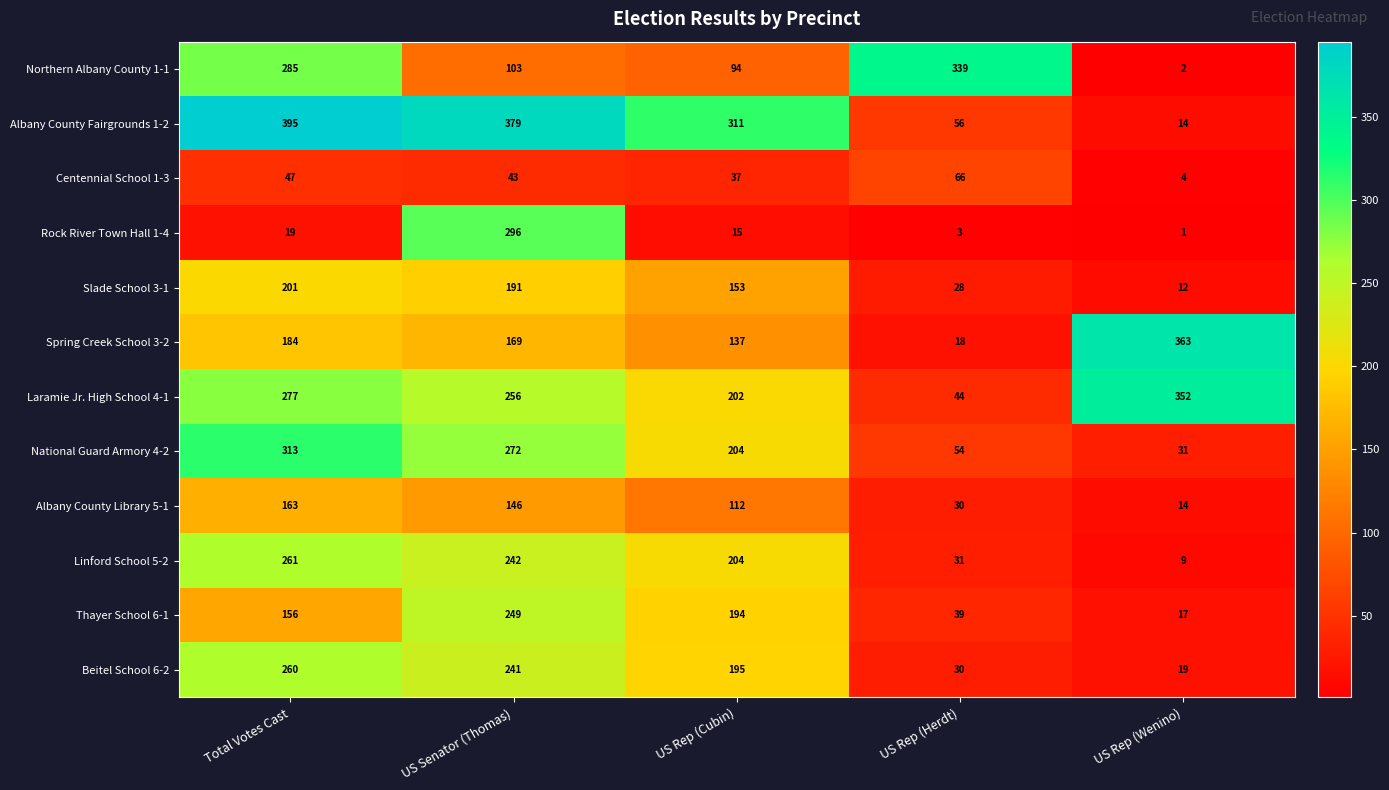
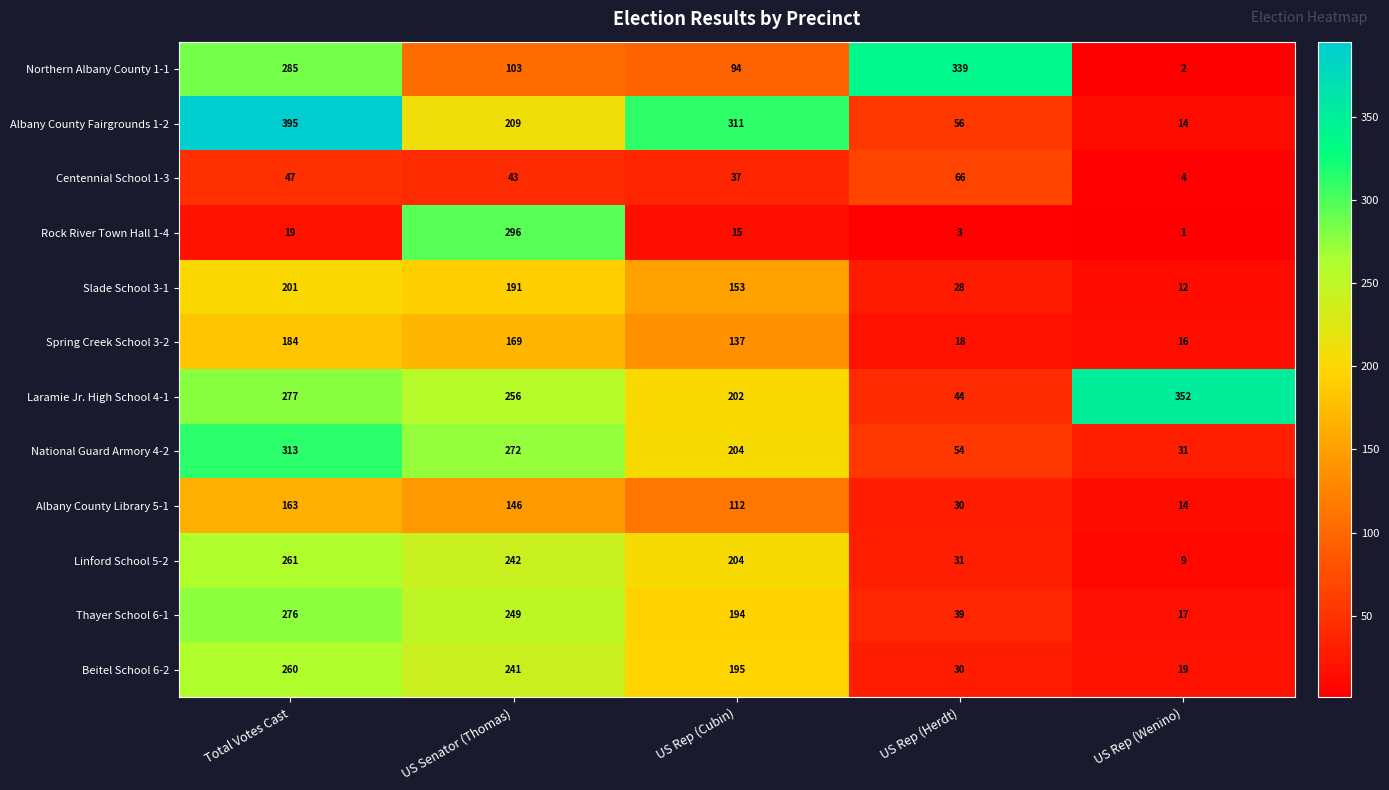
Albany County Fairgrounds 1-2, US Senator (Thomas): 379 -> 209
Spring Creek School 3-2, US Rep (Wenino): 363 -> 16
Thayer School 6-1, Total Votes Cast: 156 -> 276
